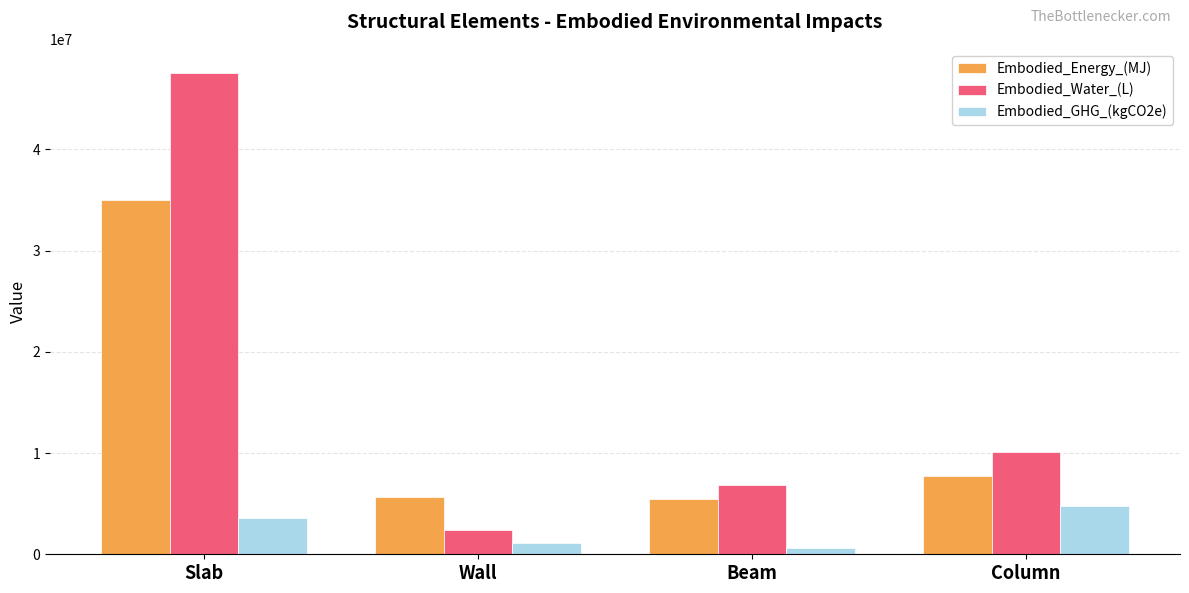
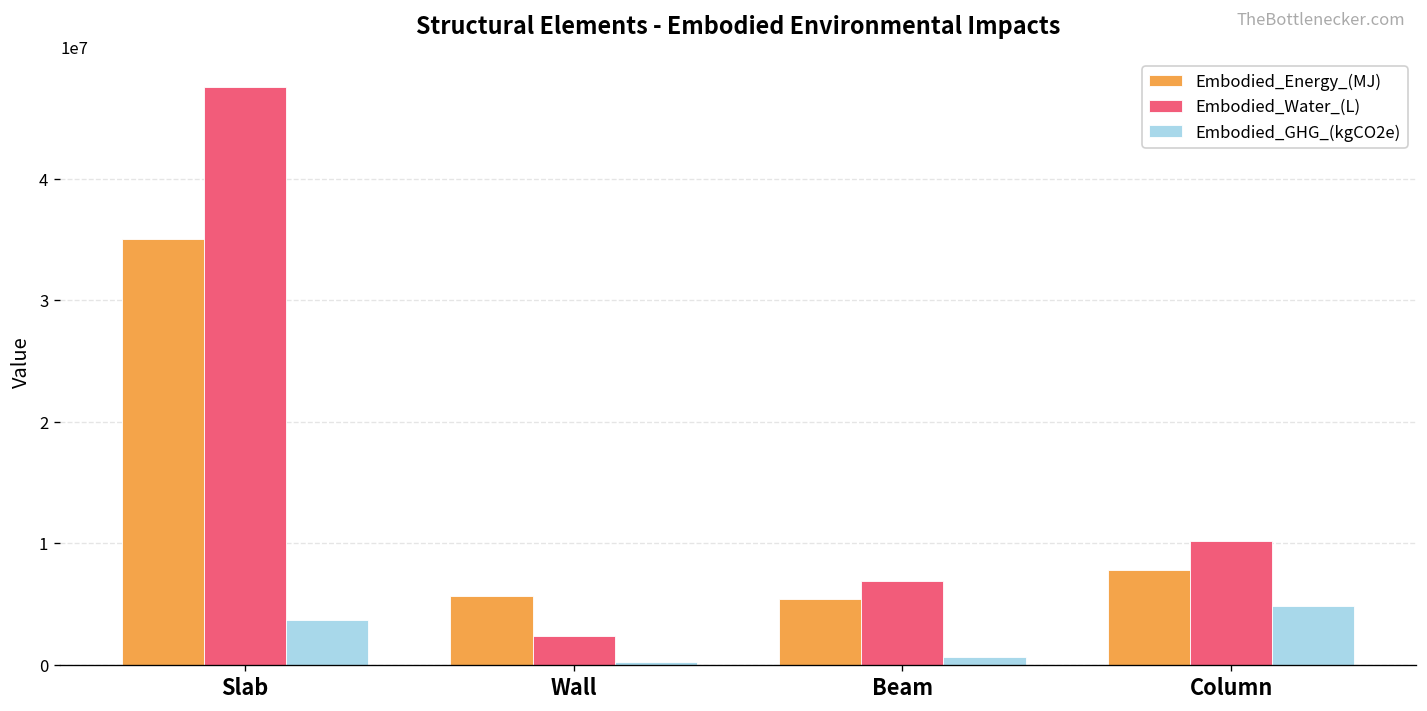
Embodied_GHG_(kgCO2e), Wall: 1100000 -> 200000
